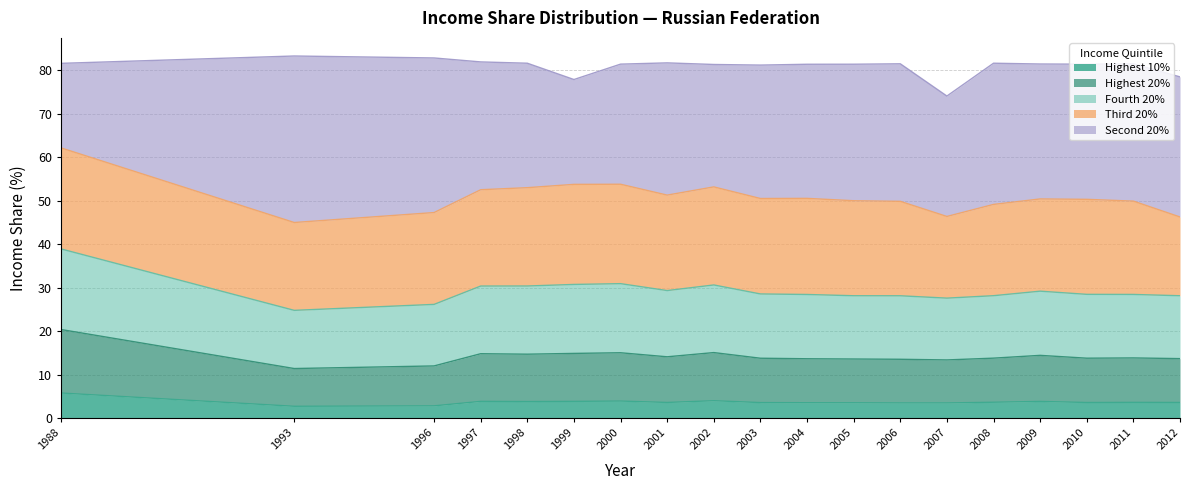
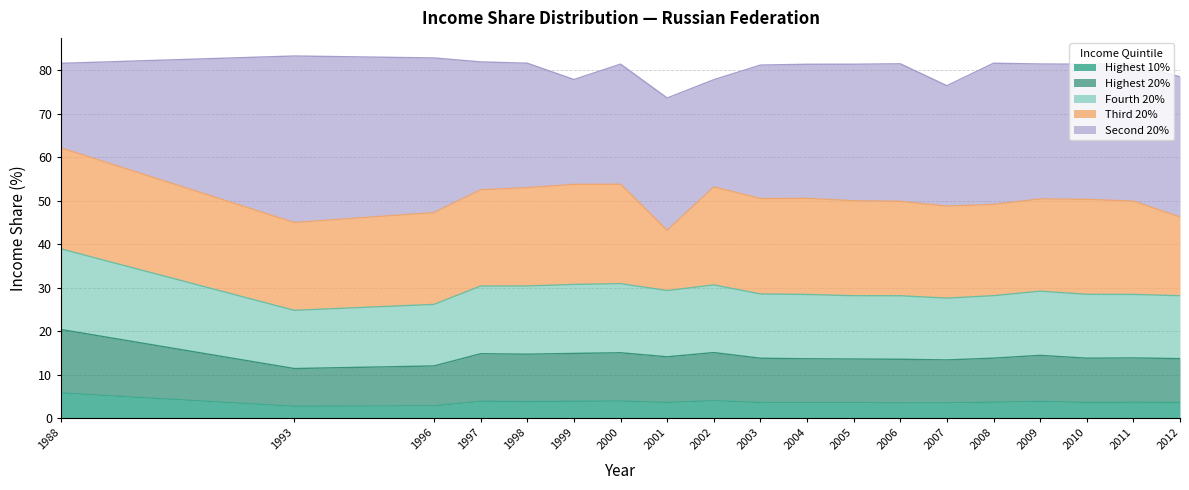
Third 20%, 2001: 22 -> 14
Second 20%, 2002: 28 -> 25
Third 20%, 2007: 19 -> 21
